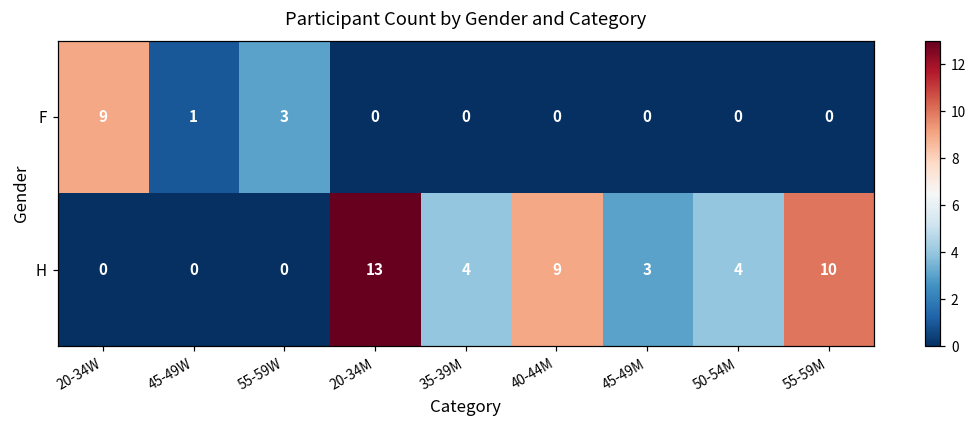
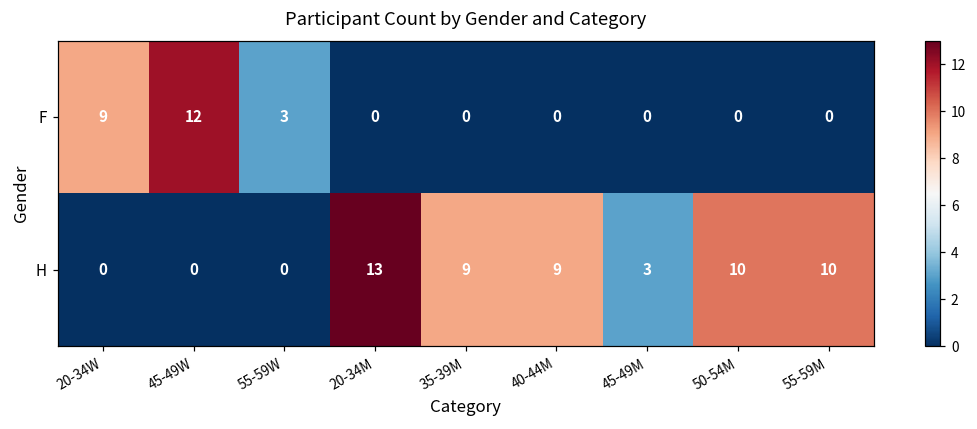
F, 45-49W: 1 -> 12
H, 35-39M: 4 -> 9
H, 50-54M: 4 -> 10
